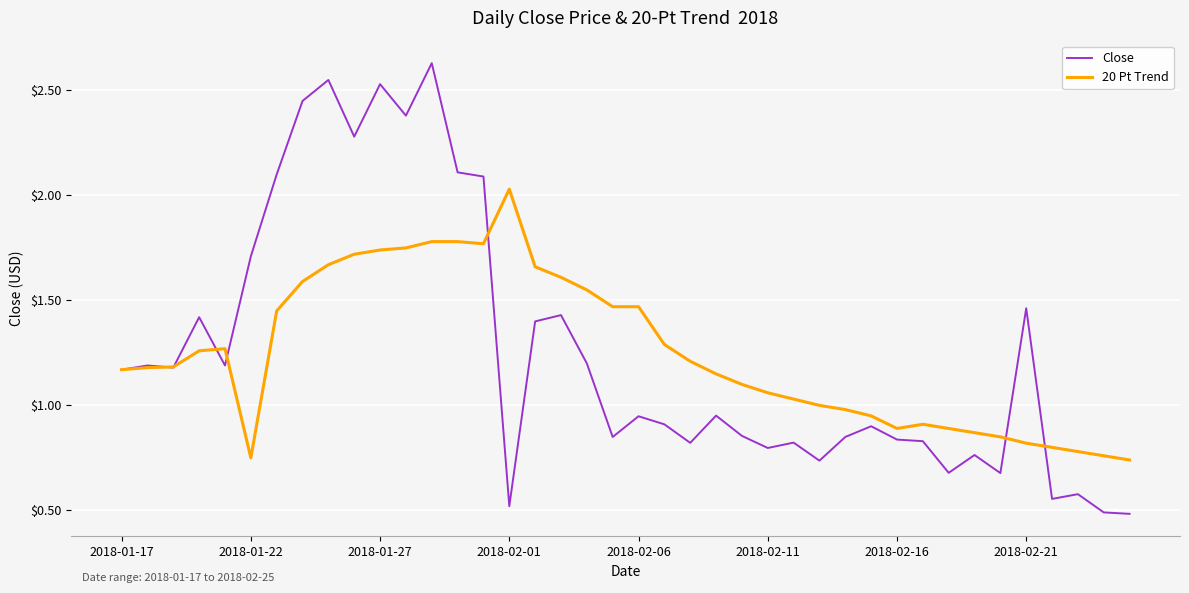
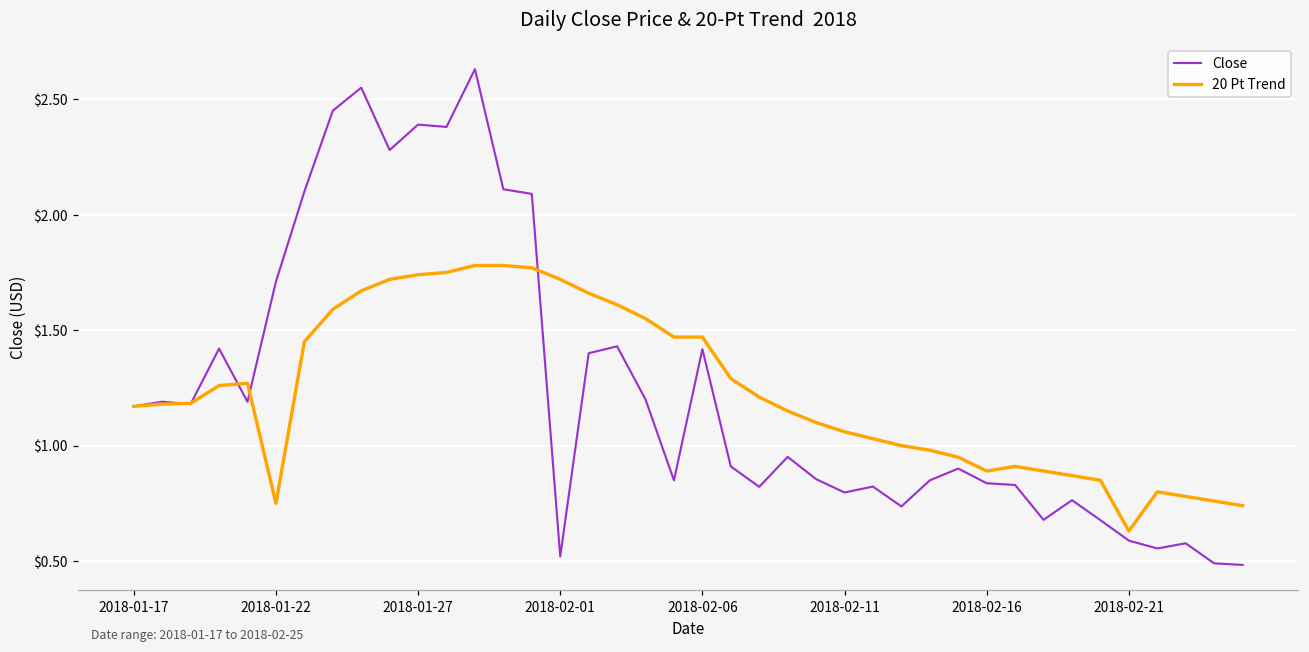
Close, 2018-01-27: $2.53 -> $2.39
20 Pt Trend, 2018-02-01: $2.03 -> $1.72
Close, 2018-02-06: $0.95 -> $1.42
Close, 2018-02-21: $1.46 -> $0.59
20 Pt Trend, 2018-02-21: $0.82 -> $0.63
